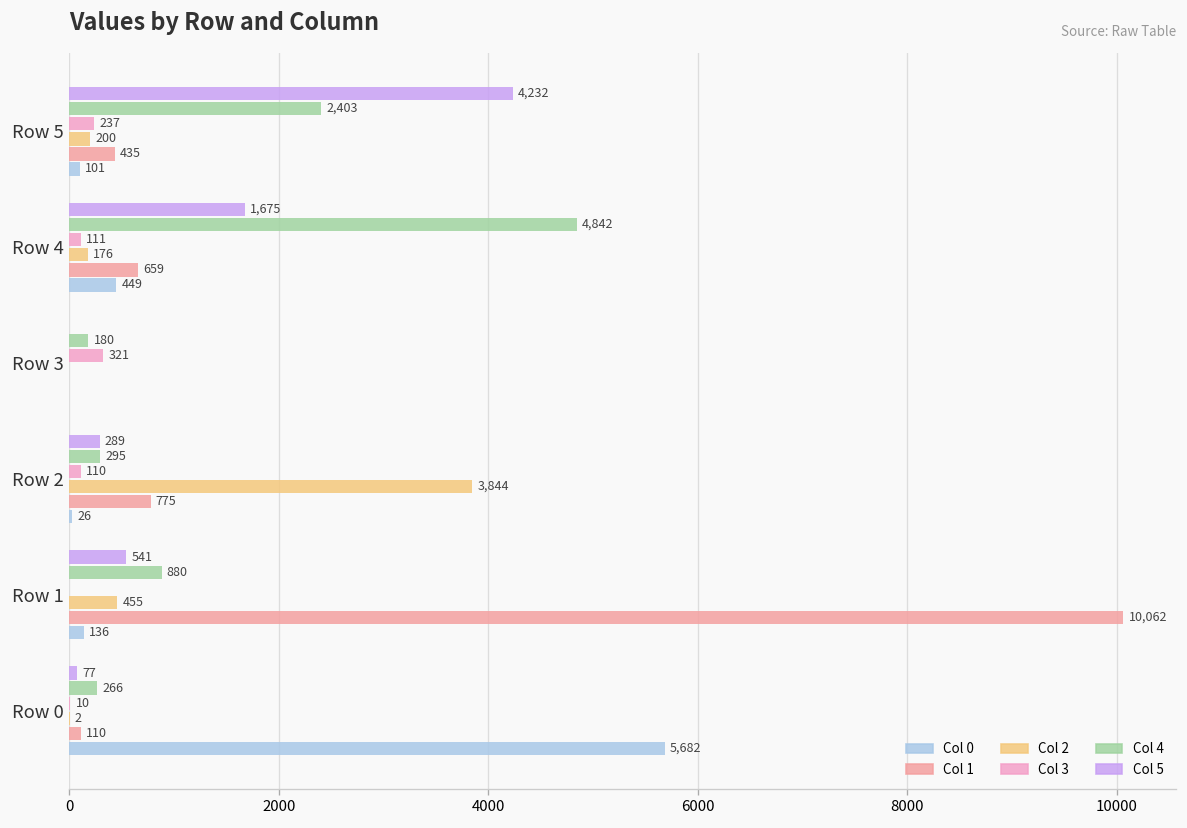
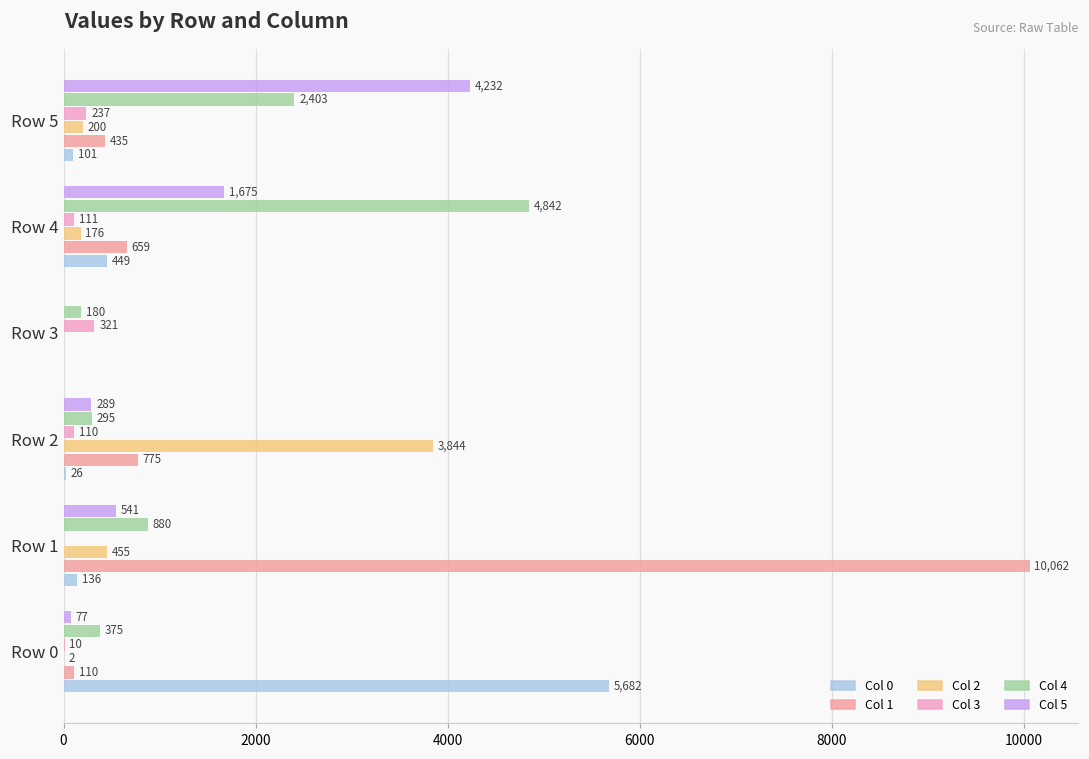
Col 4, Row 0: 266 -> 375
